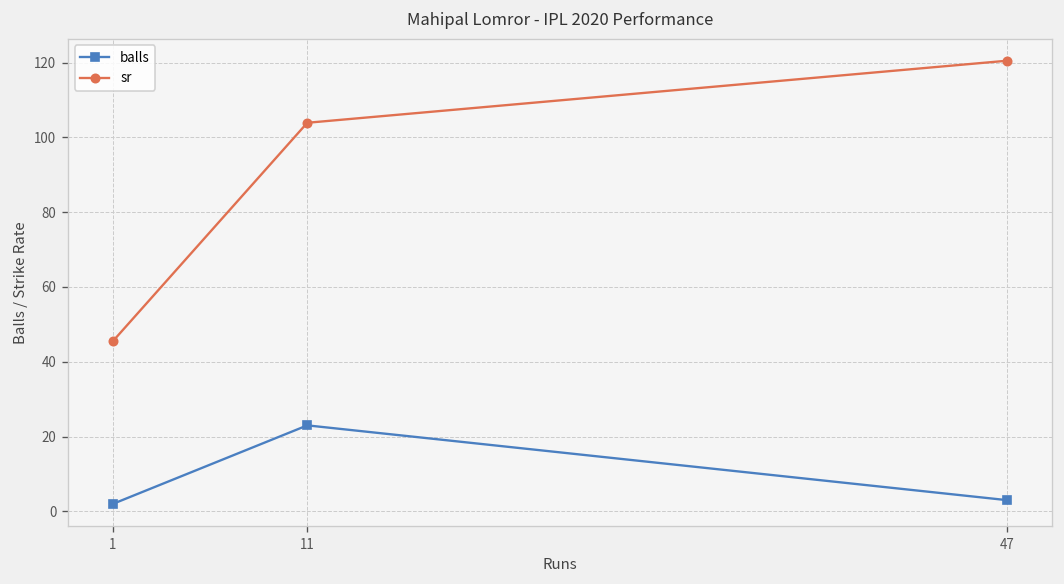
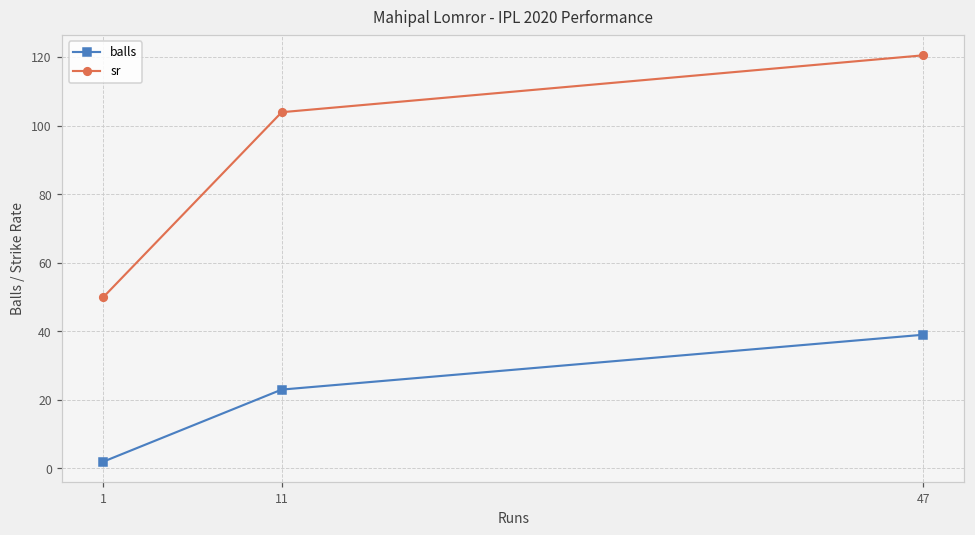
sr, 1: 46 -> 50
balls, 47: 3 -> 39
